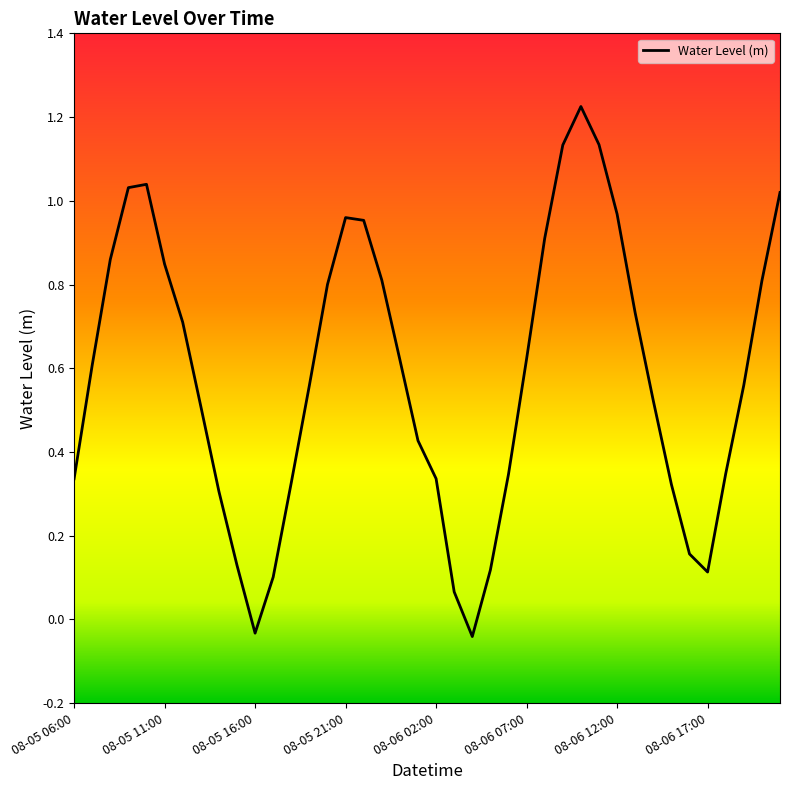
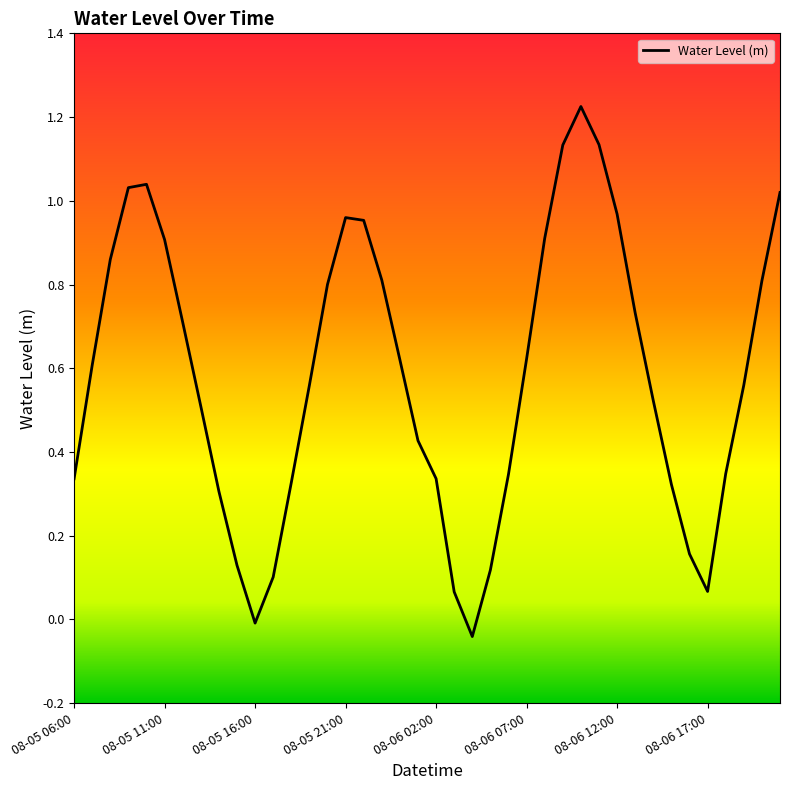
08-05 11:00: 0.85 -> 0.91
08-05 16:00: -0.03 -> -0.01
08-06 17:00: 0.11 -> 0.07
